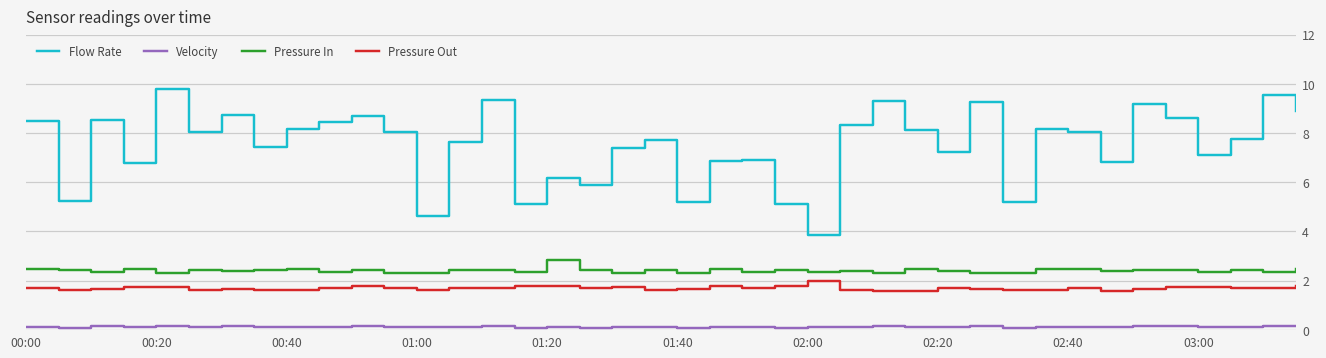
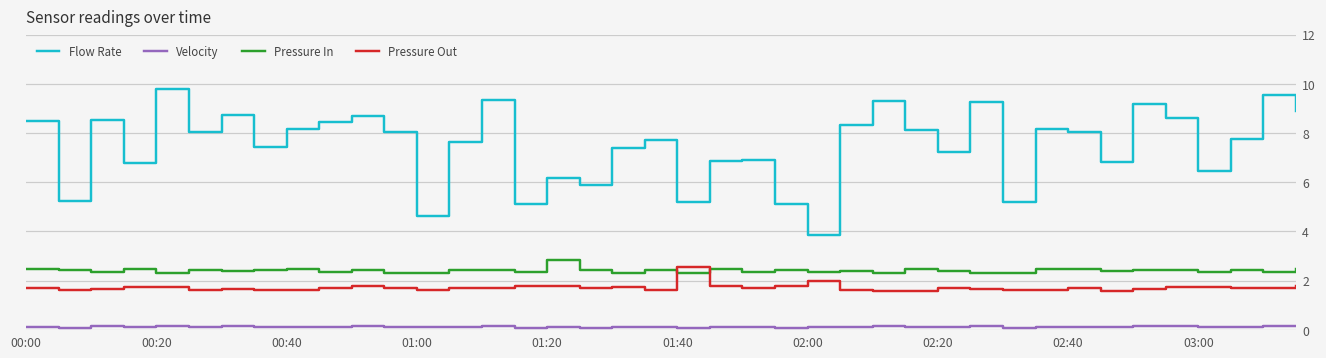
Pressure Out, 01:40: 1.7 -> 2.6
Flow Rate, 03:00: 7.1 -> 6.5
